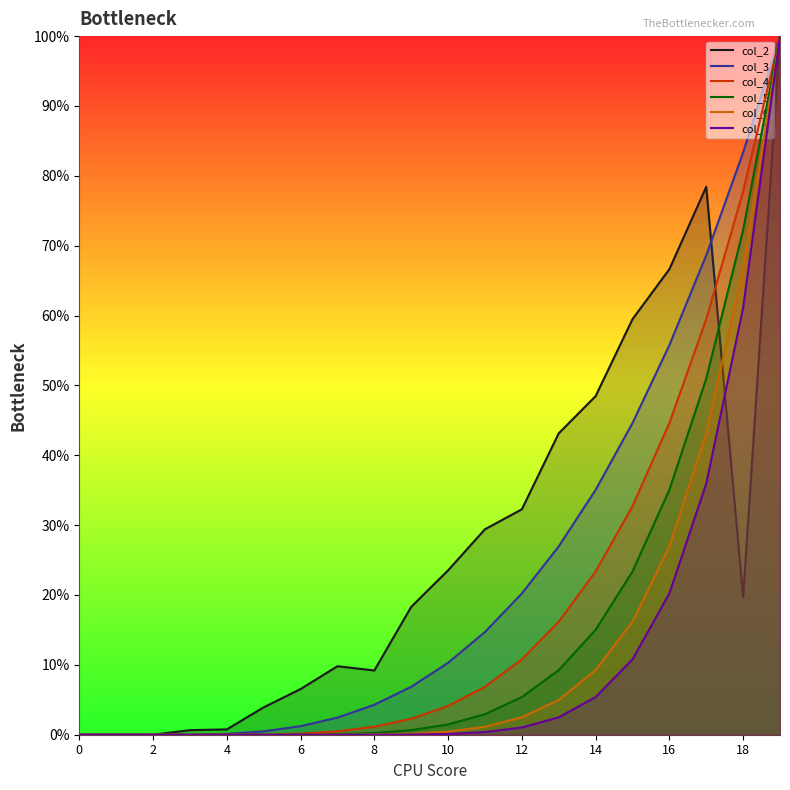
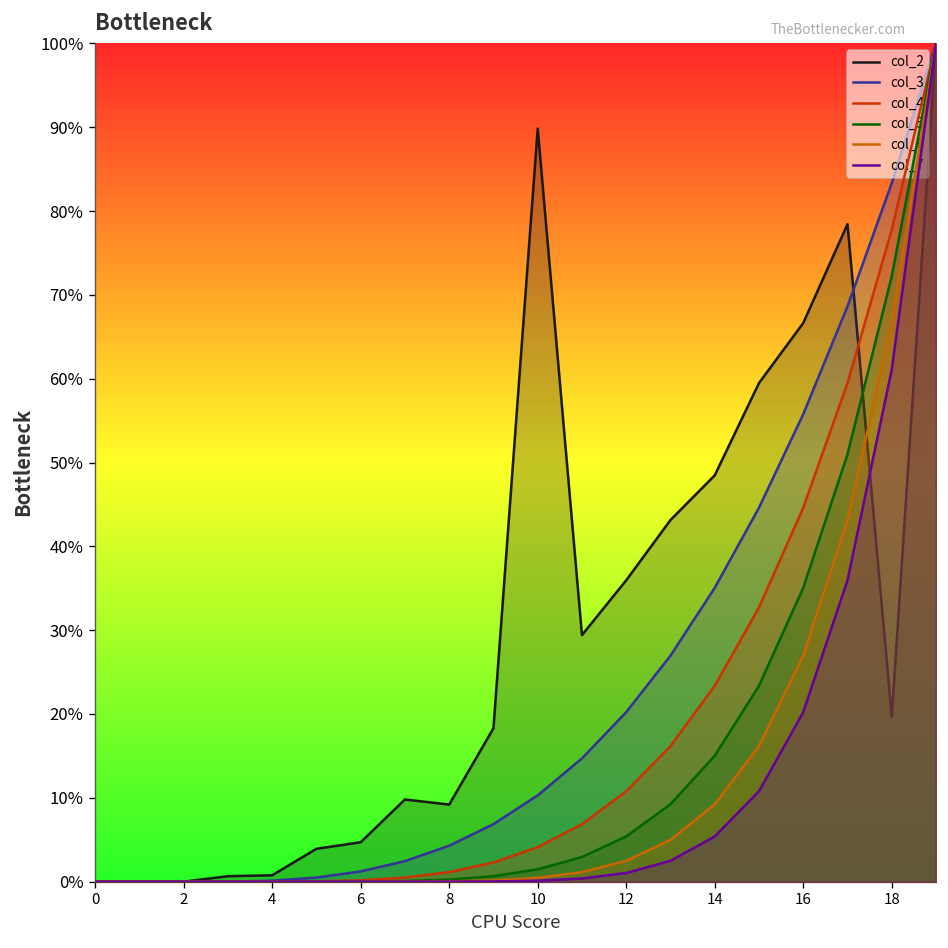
col_2, 6: 7% -> 5%
col_2, 10: 24% -> 90%
col_2, 12: 32% -> 36%
